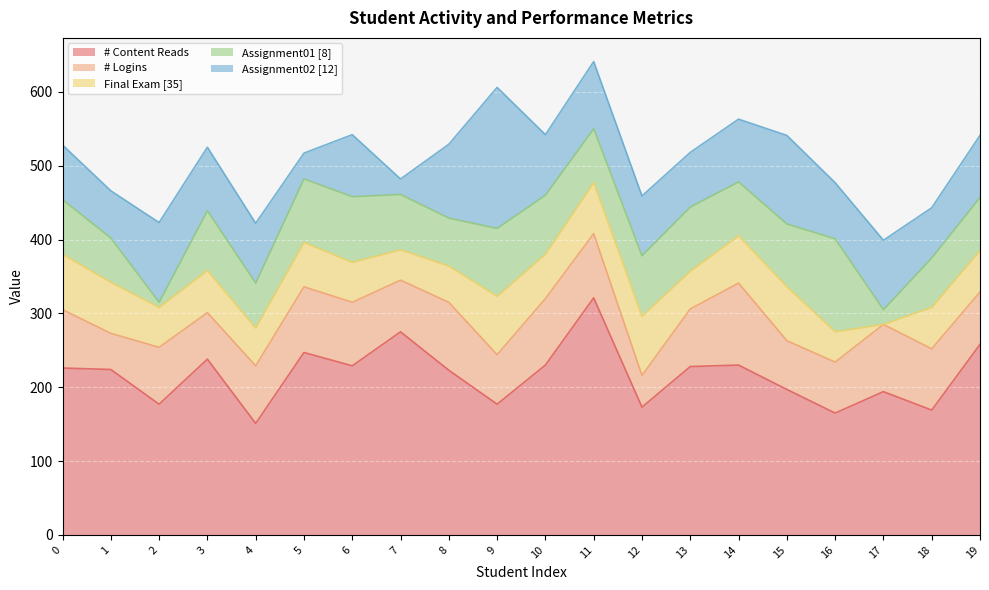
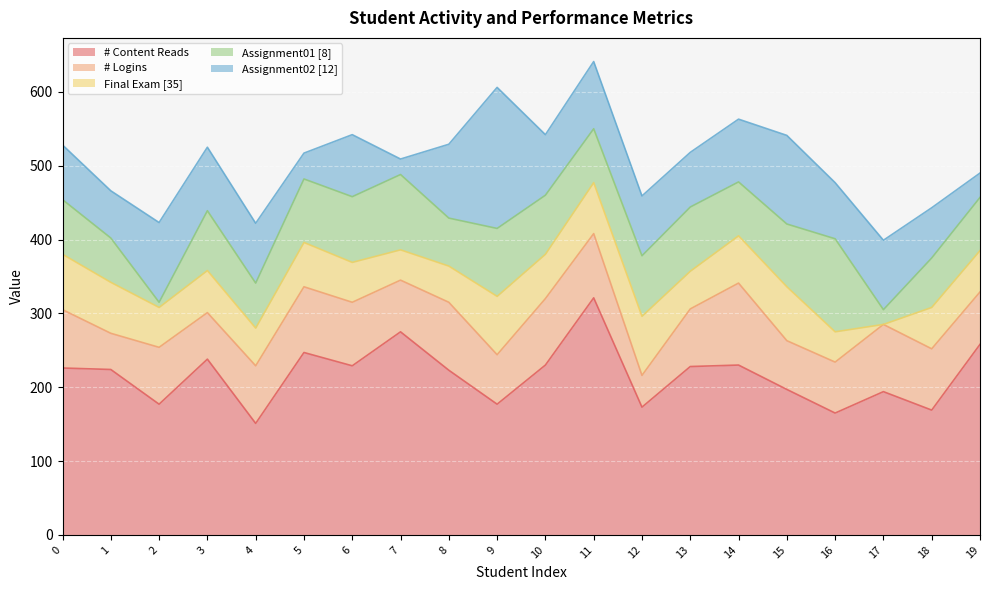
Assignment01 [8], 7: 80 -> 100
Assignment02 [12], 19: 80 -> 30
